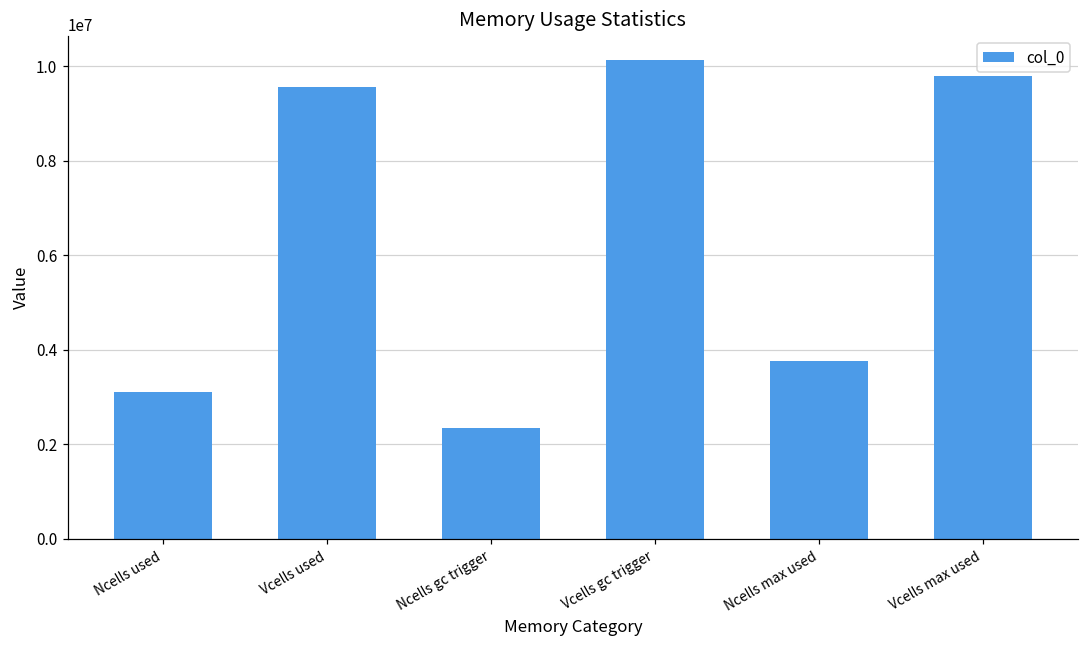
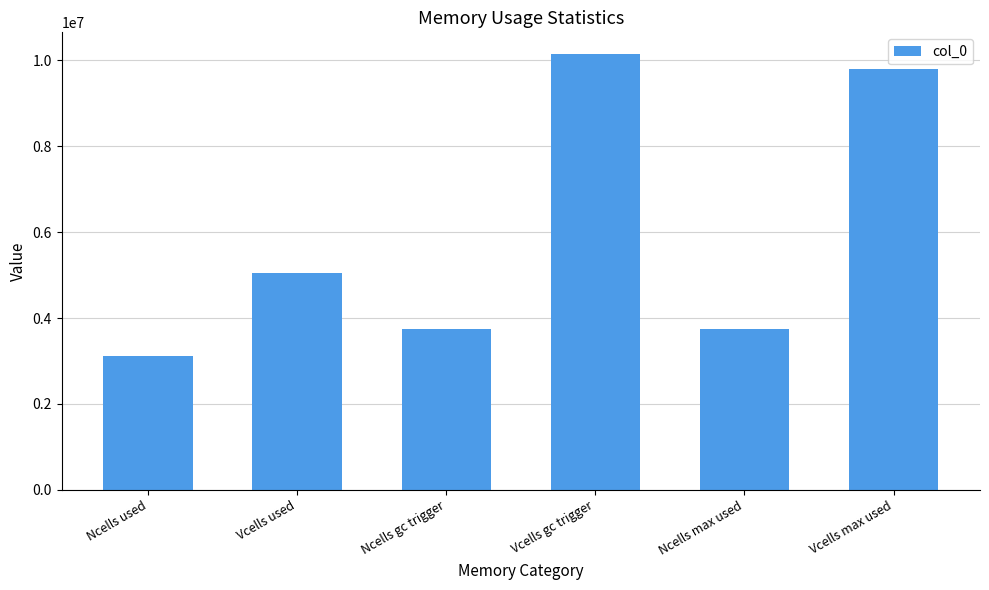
Vcells used: 9600000 -> 5100000
Ncells gc trigger: 2300000 -> 3800000
